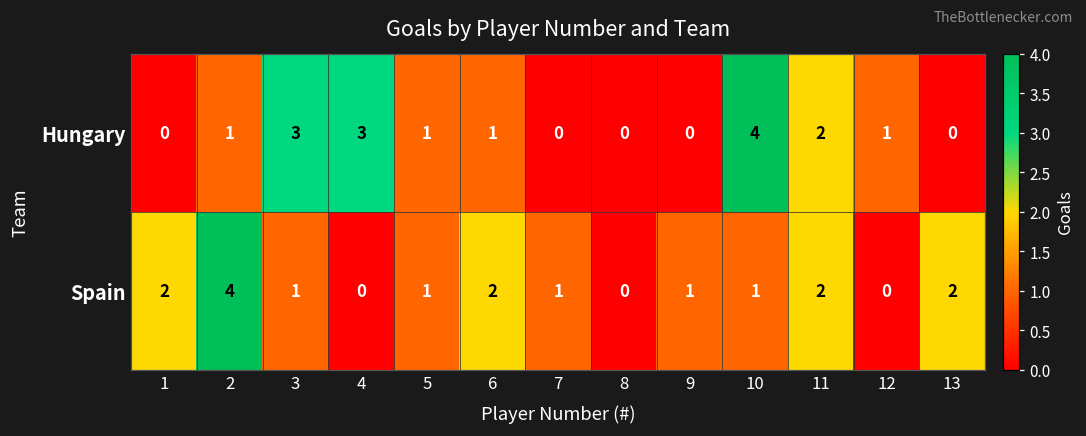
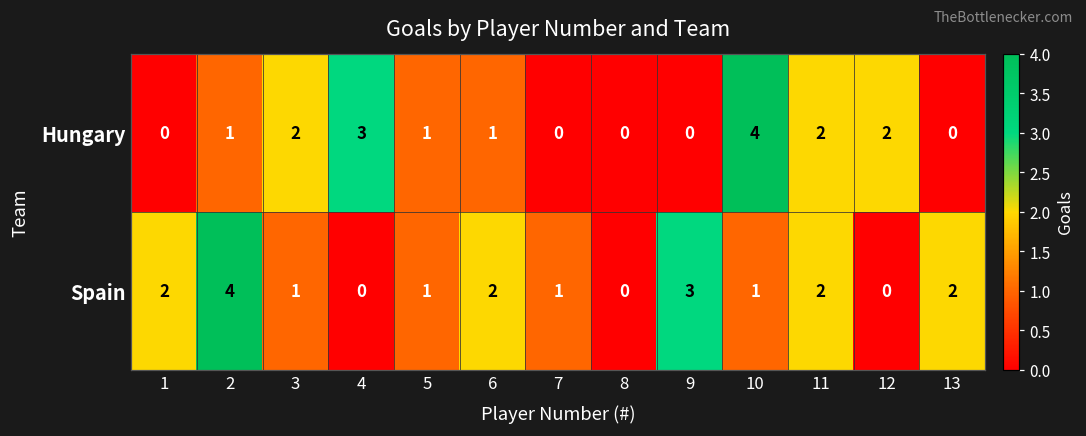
Hungary, 3: 3 -> 2
Hungary, 12: 1 -> 2
Spain, 9: 1 -> 3
